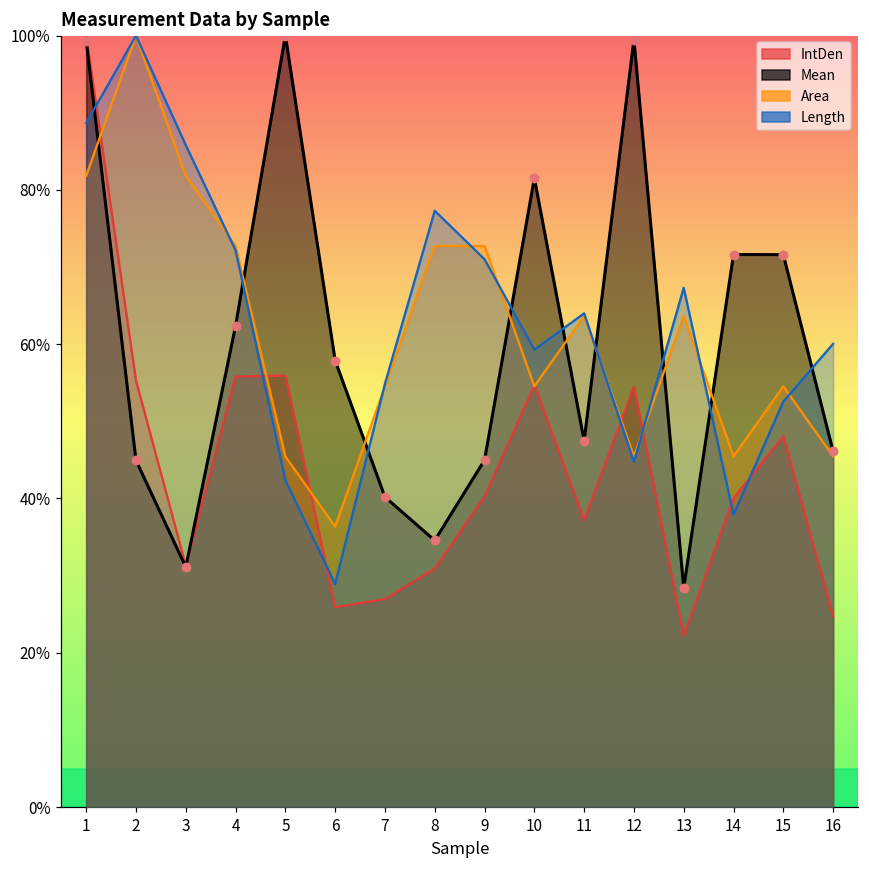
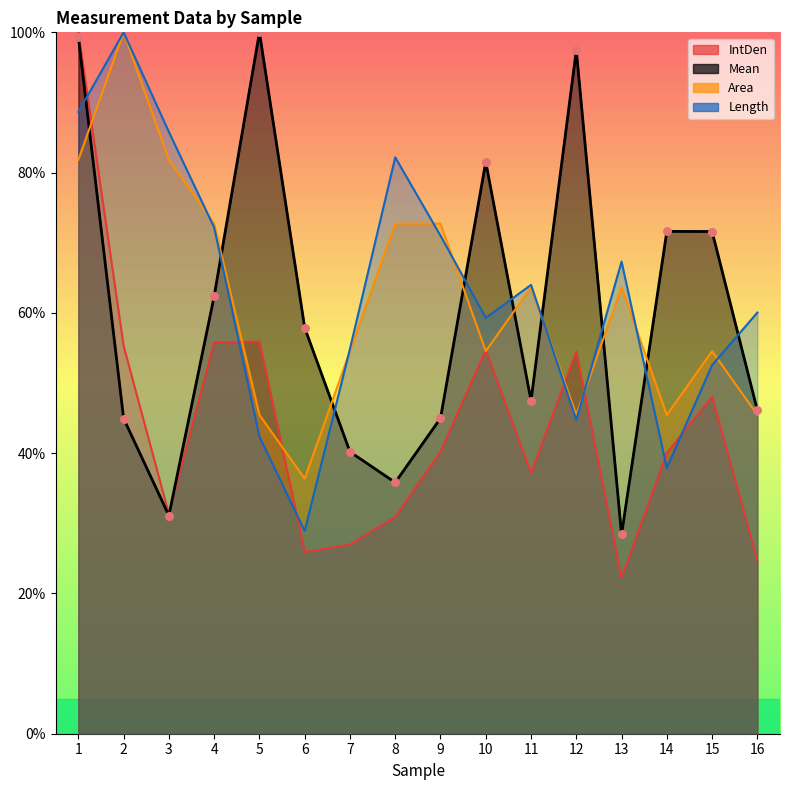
Mean, 8: 35% -> 36%
Length, 8: 77% -> 82%
Mean, 12: 99% -> 97%
